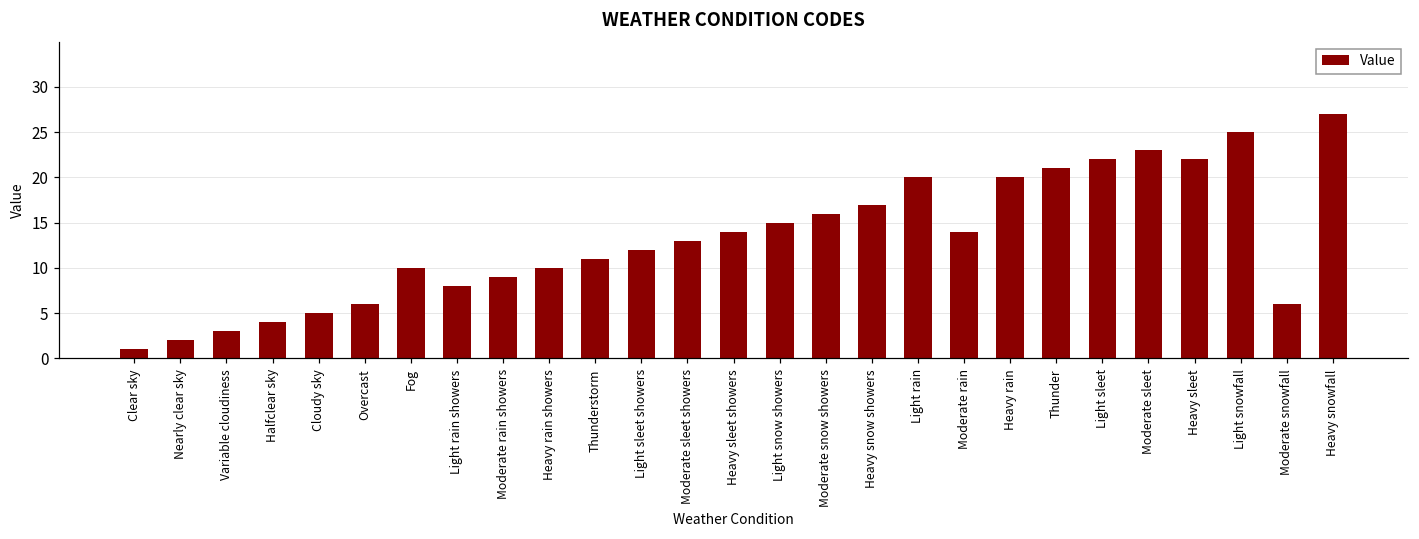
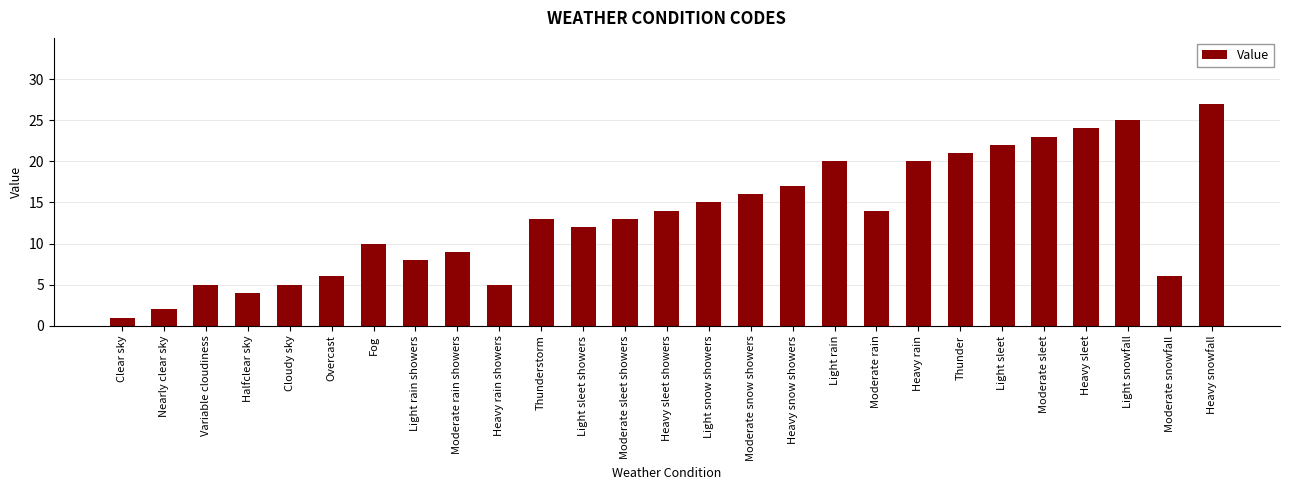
Variable cloudiness: 3 -> 5
Heavy rain showers: 10 -> 5
Thunderstorm: 11 -> 13
Heavy sleet: 22 -> 24
